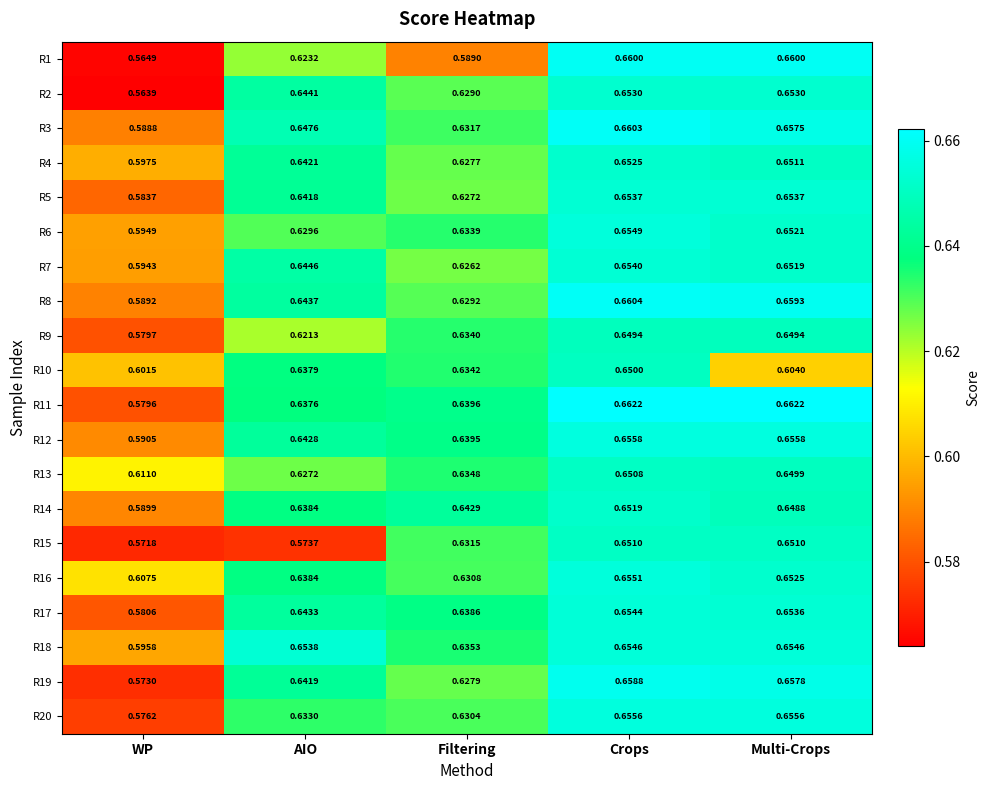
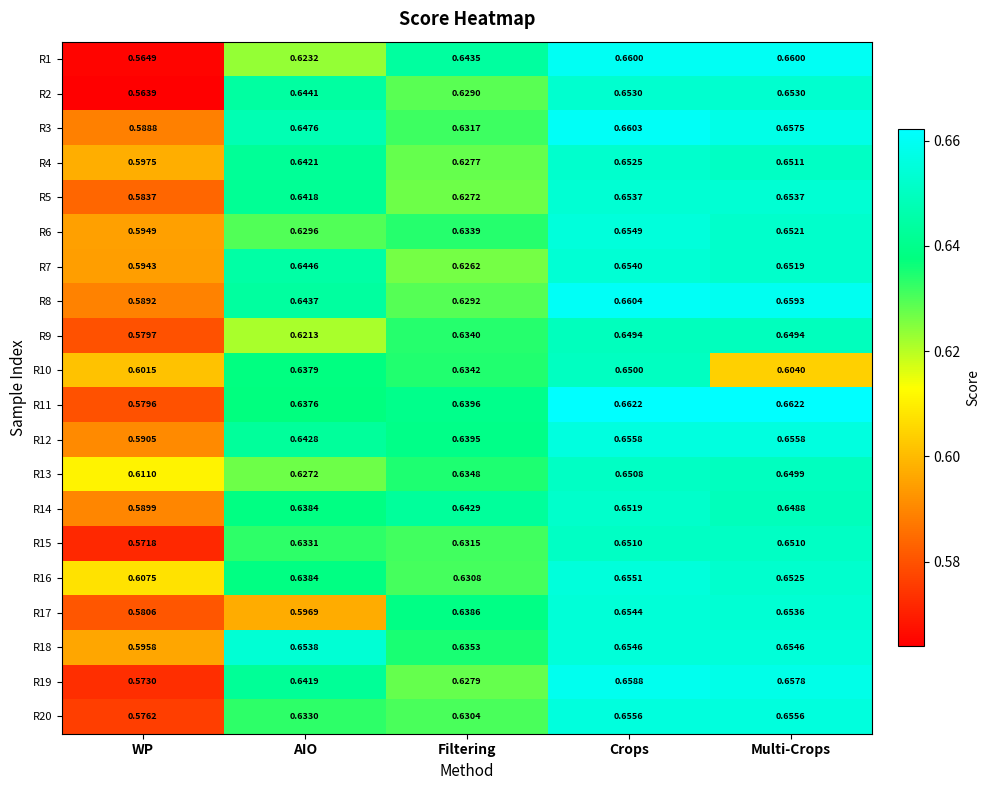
R1, Filtering: 0.5890 -> 0.6435
R15, AIO: 0.5737 -> 0.6331
R17, AIO: 0.6433 -> 0.5969
